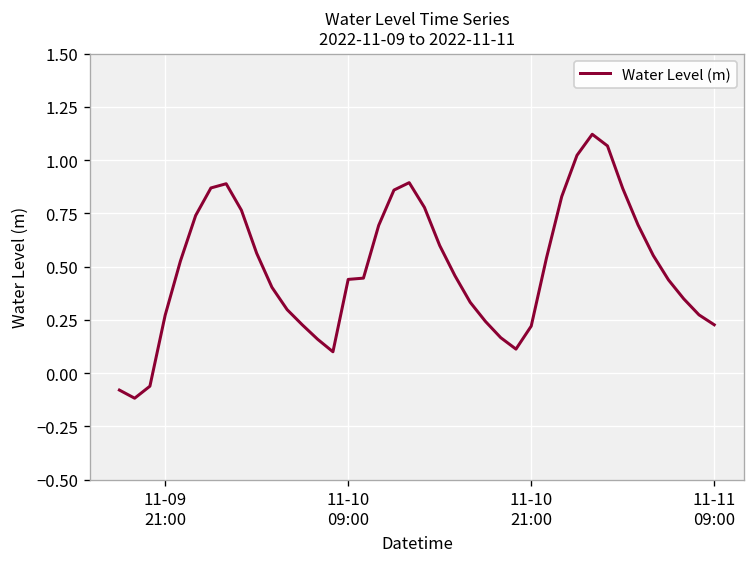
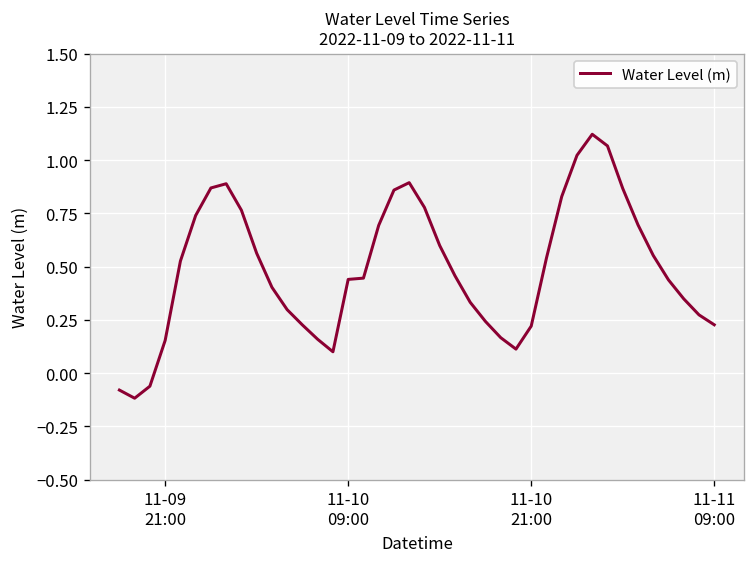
11-09 21:00: 0.27 -> 0.15
